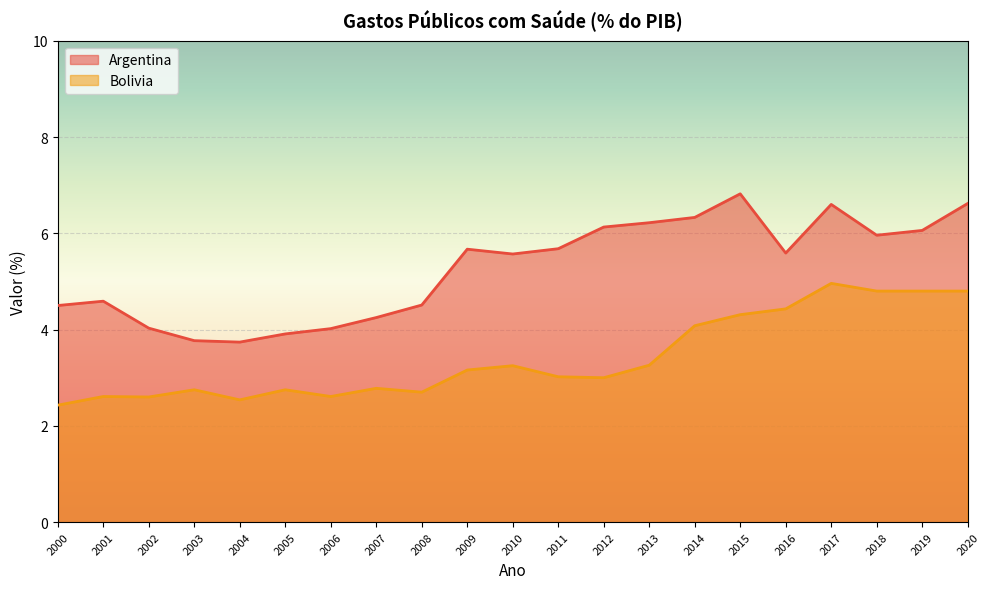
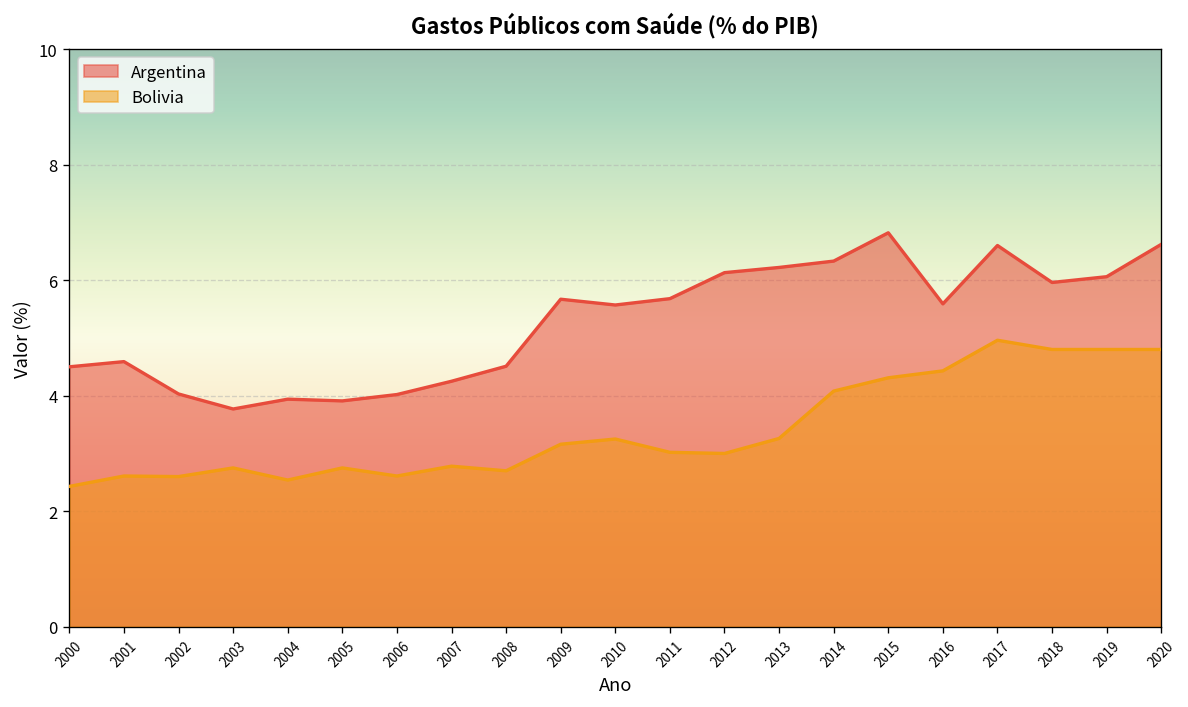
Argentina, 2004: 3.7 -> 3.9
